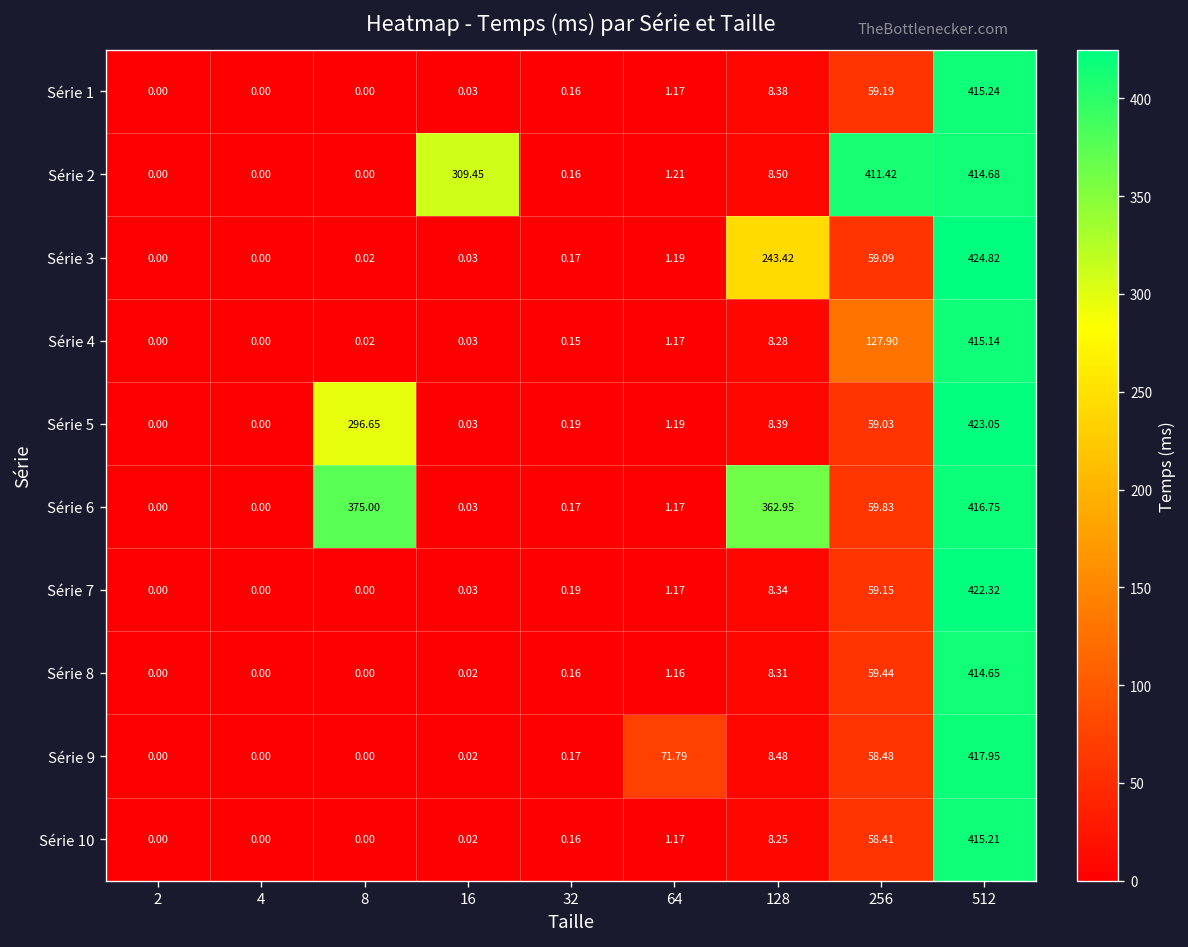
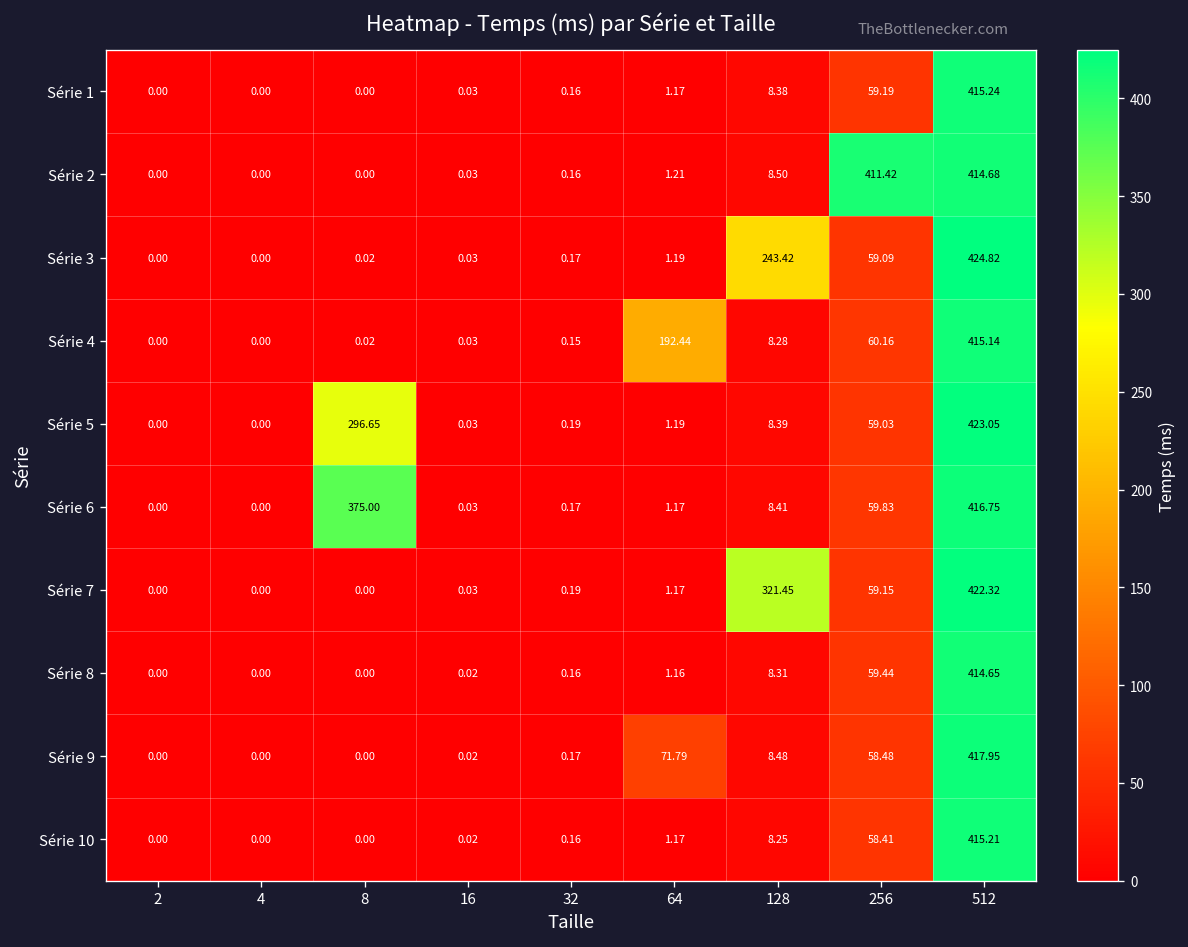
Série 2, 16: 309.45 -> 0.03
Série 4, 64: 1.17 -> 192.44
Série 4, 256: 127.90 -> 60.16
Série 6, 128: 362.95 -> 8.41
Série 7, 128: 8.34 -> 321.45
